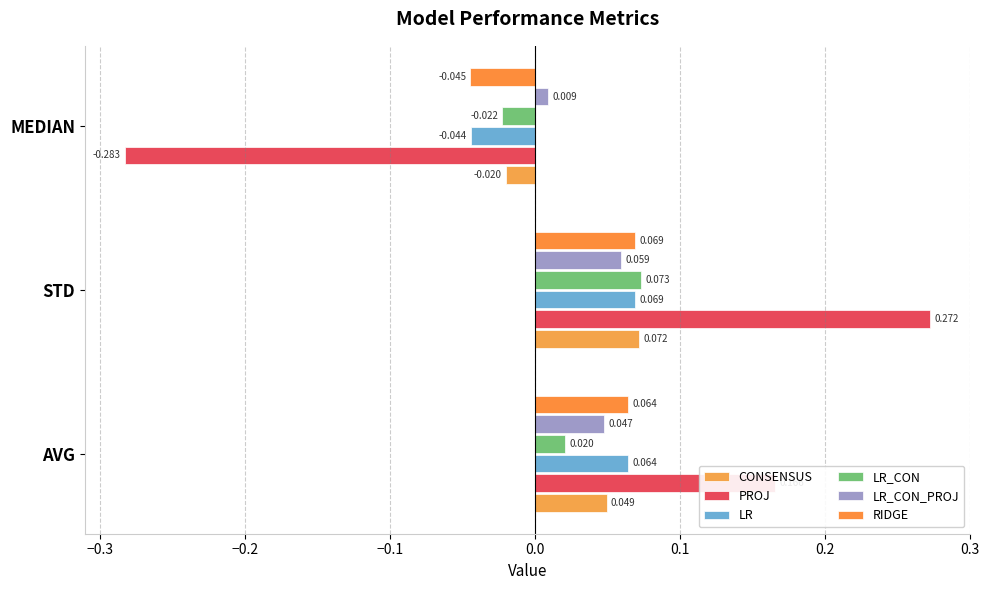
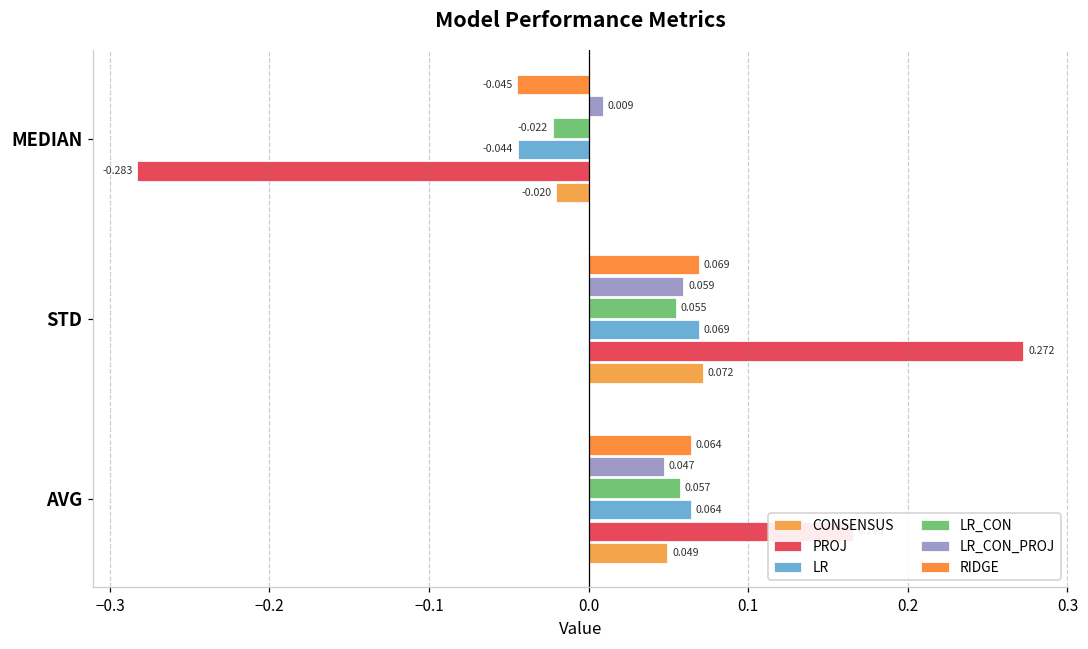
LR_CON, STD: 0.073 -> 0.055
LR_CON, AVG: 0.020 -> 0.057
